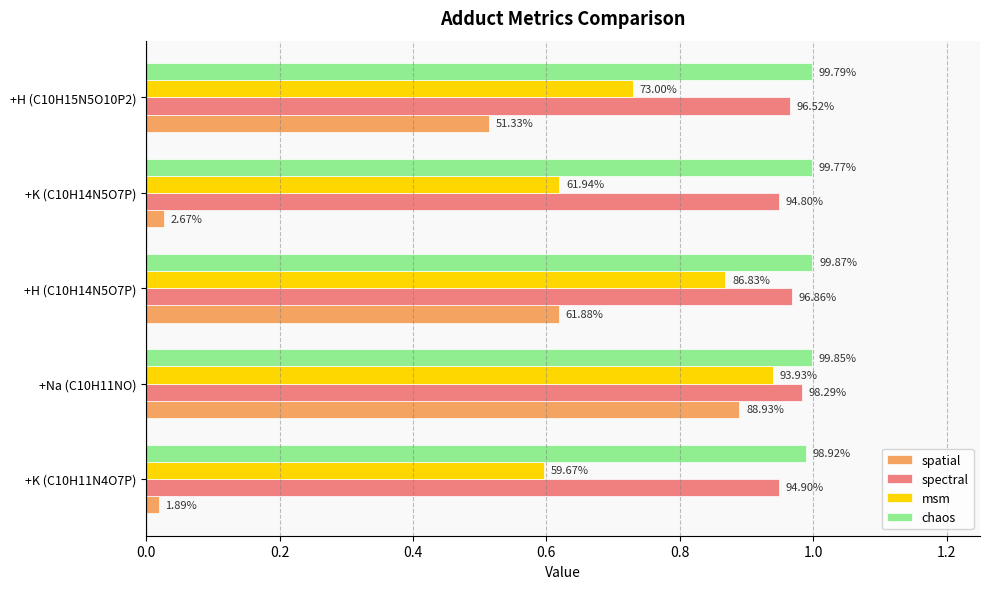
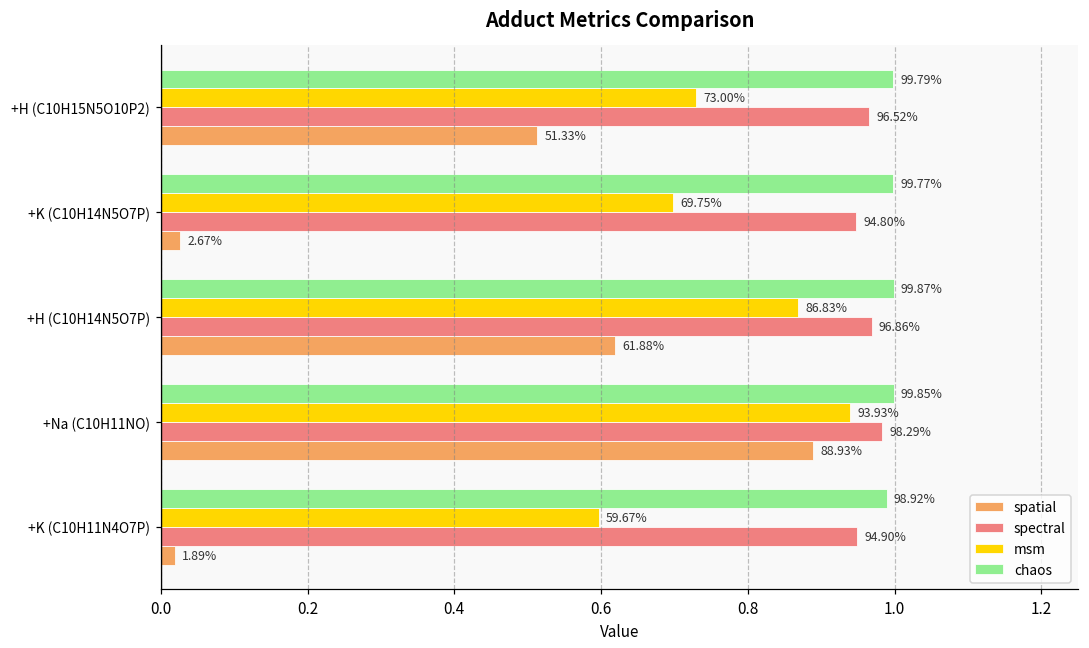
msm, +K (C10H14N5O7P): 61.94% -> 69.75%
